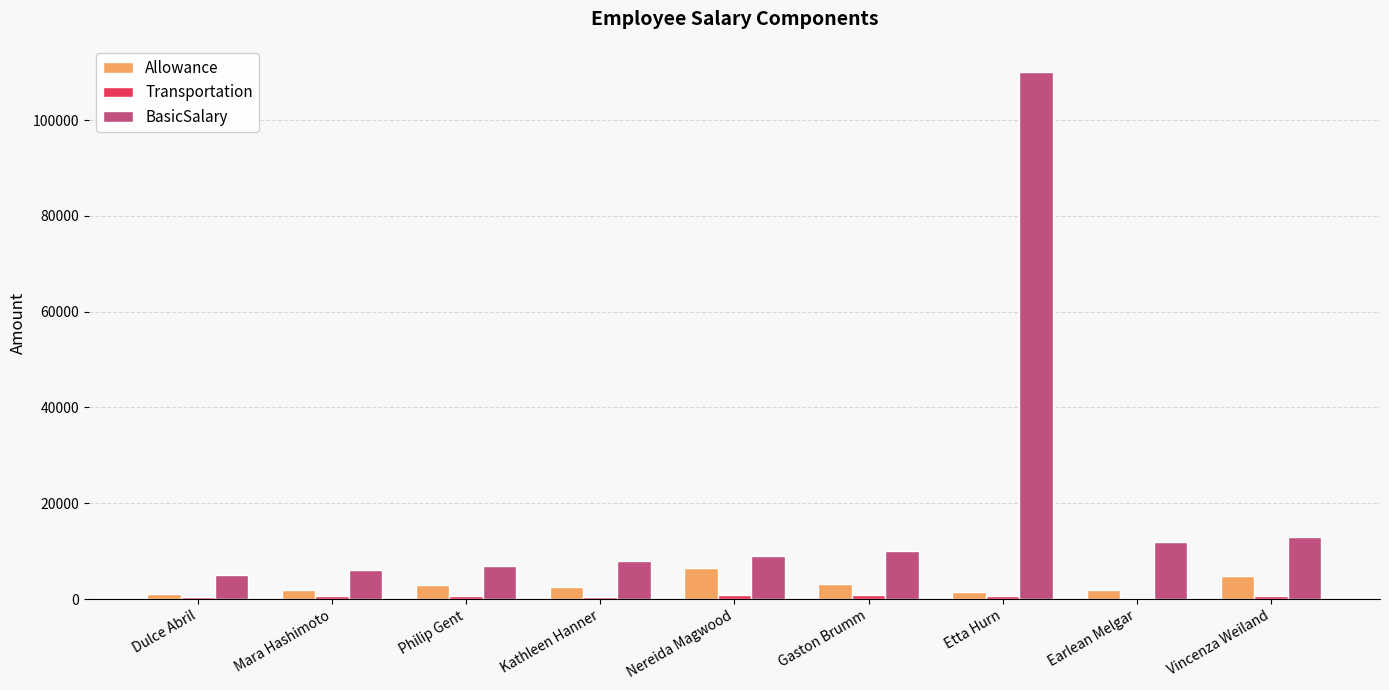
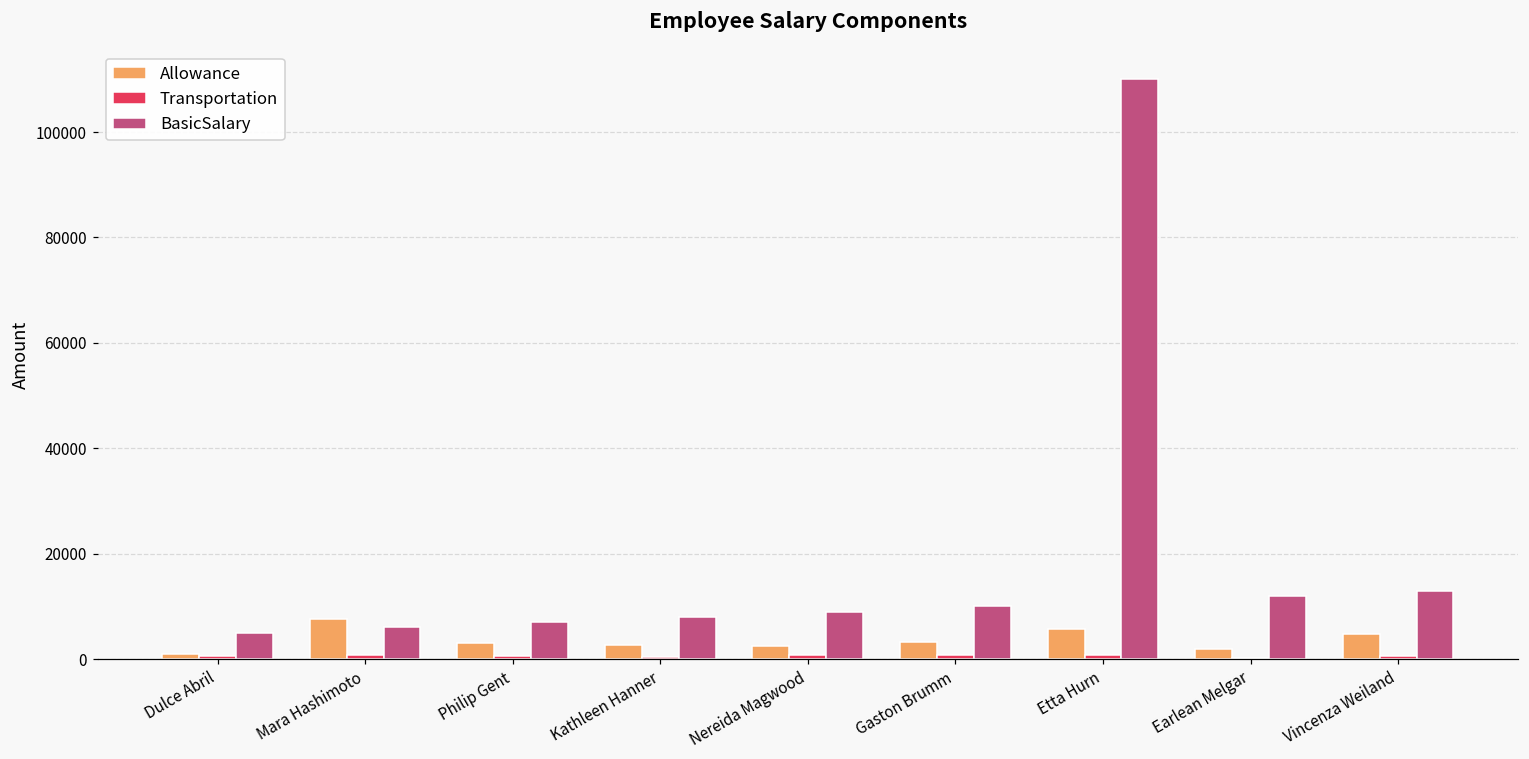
Allowance, Mara Hashimoto: 2000 -> 8000
Allowance, Nereida Magwood: 6000 -> 3000
Allowance, Etta Hurn: 2000 -> 6000
